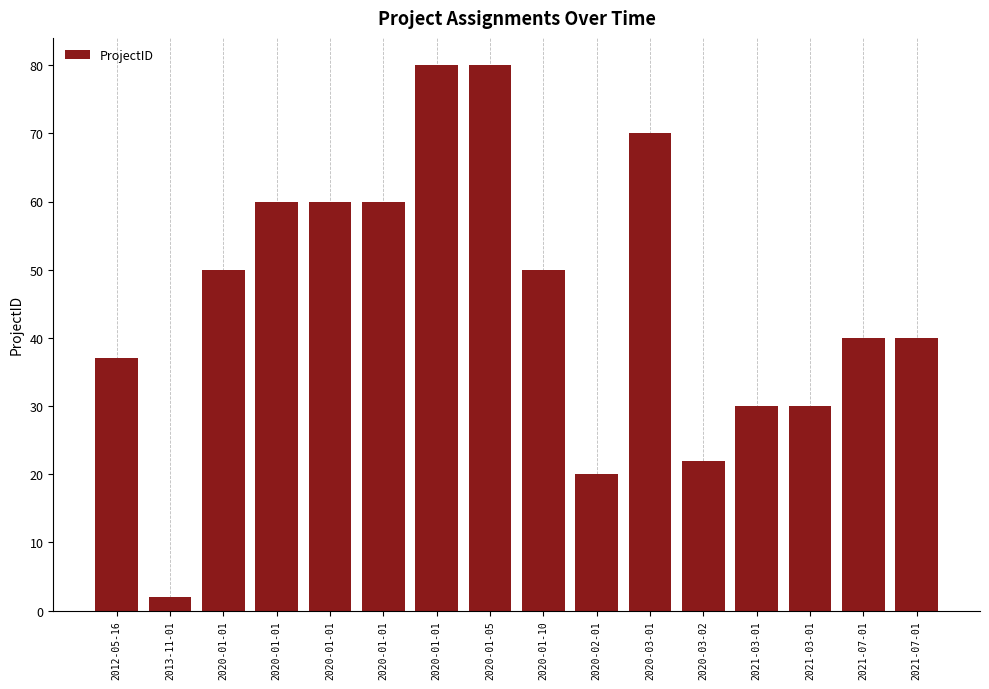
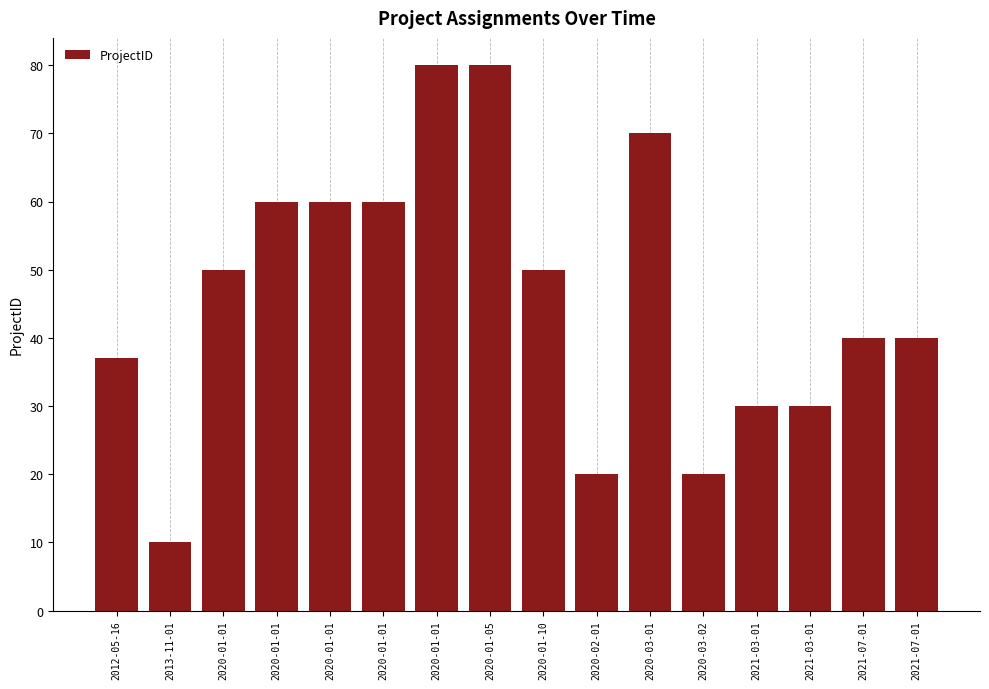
2013-11-01: 2 -> 10
2020-03-02: 22 -> 20
